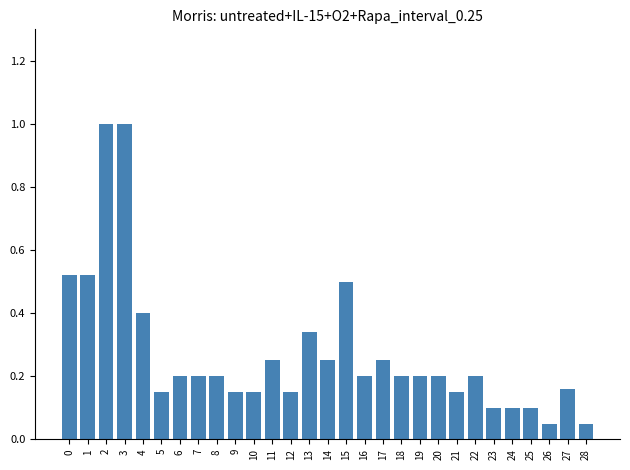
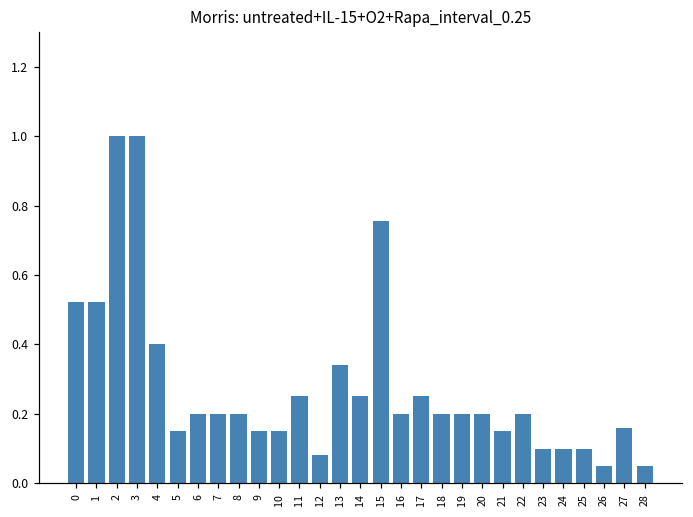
12: 0.15 -> 0.08
15: 0.50 -> 0.76
